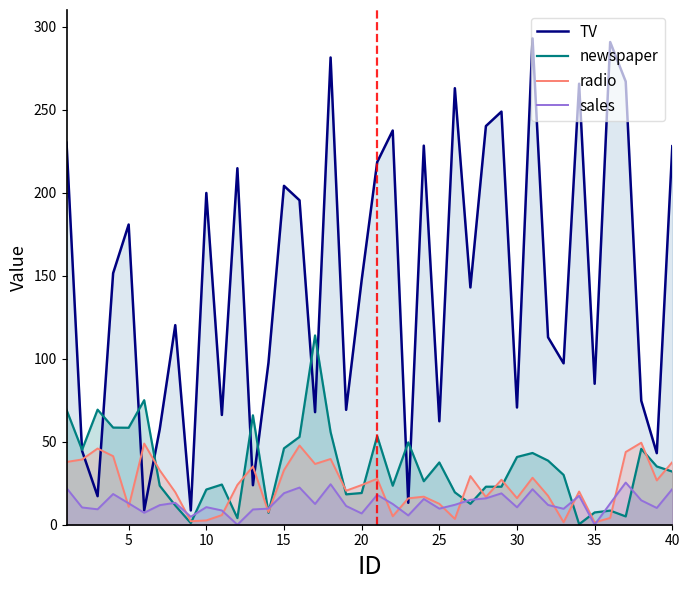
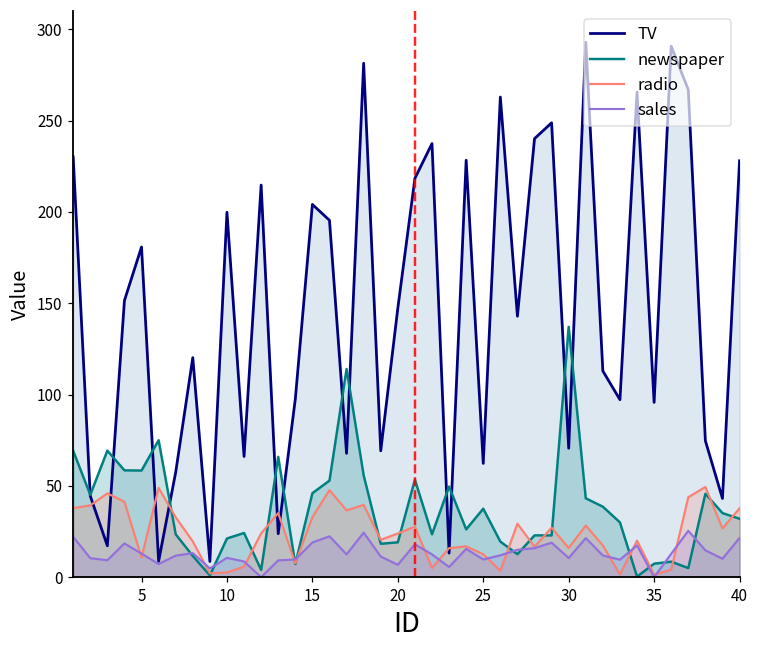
newspaper, 30: 41 -> 137
TV, 35: 85 -> 96
